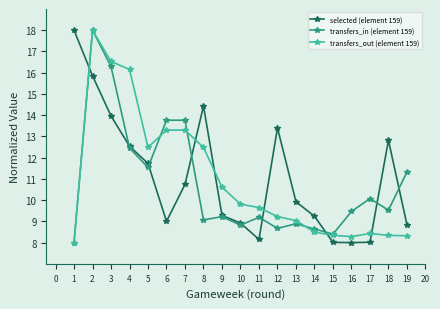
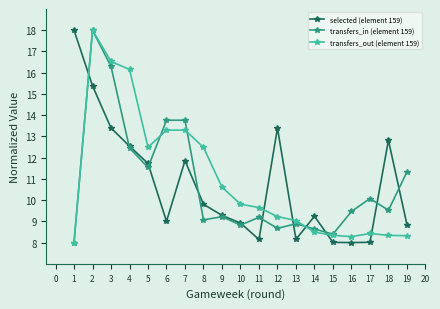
selected (element 159), 2: 15.9 -> 15.4
selected (element 159), 3: 14.0 -> 13.4
selected (element 159), 7: 10.7 -> 11.9
selected (element 159), 8: 14.4 -> 9.8
selected (element 159), 13: 9.9 -> 8.2
